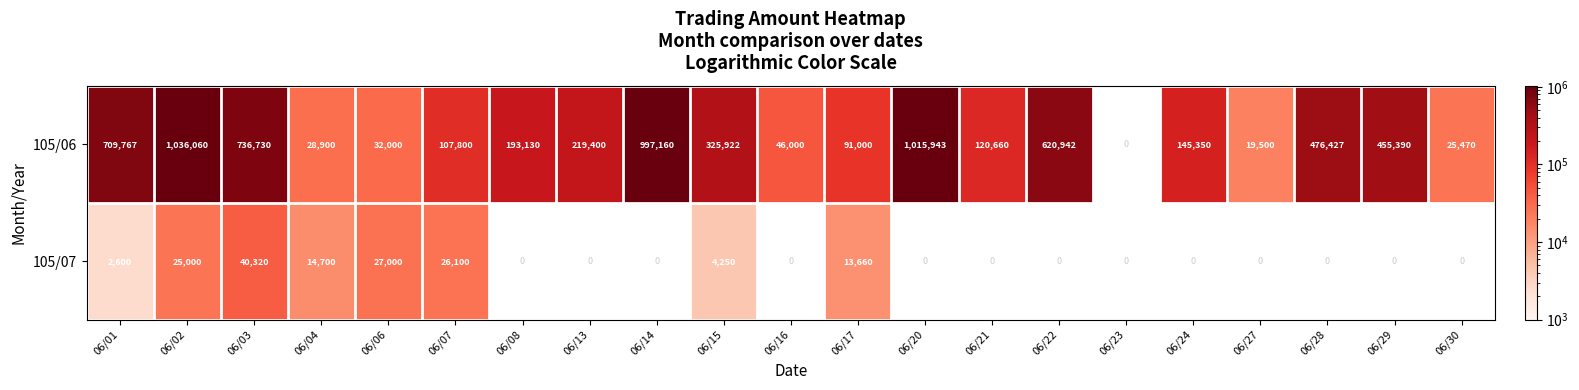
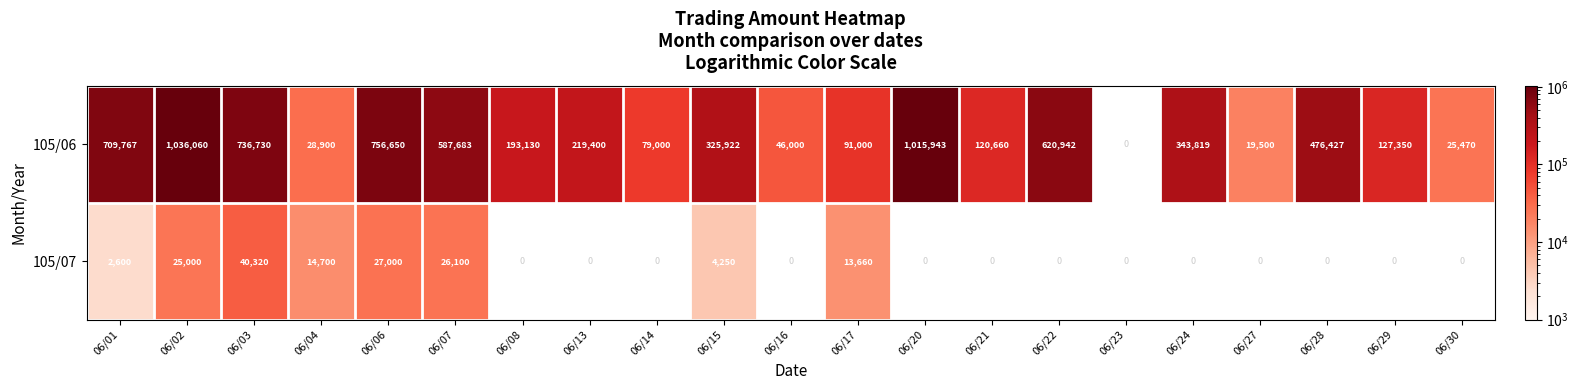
105/06, 06/06: 32,000 -> 756,650
105/06, 06/07: 107,800 -> 587,683
105/06, 06/14: 997,160 -> 79,000
105/06, 06/24: 145,350 -> 343,819
105/06, 06/29: 455,390 -> 127,350
